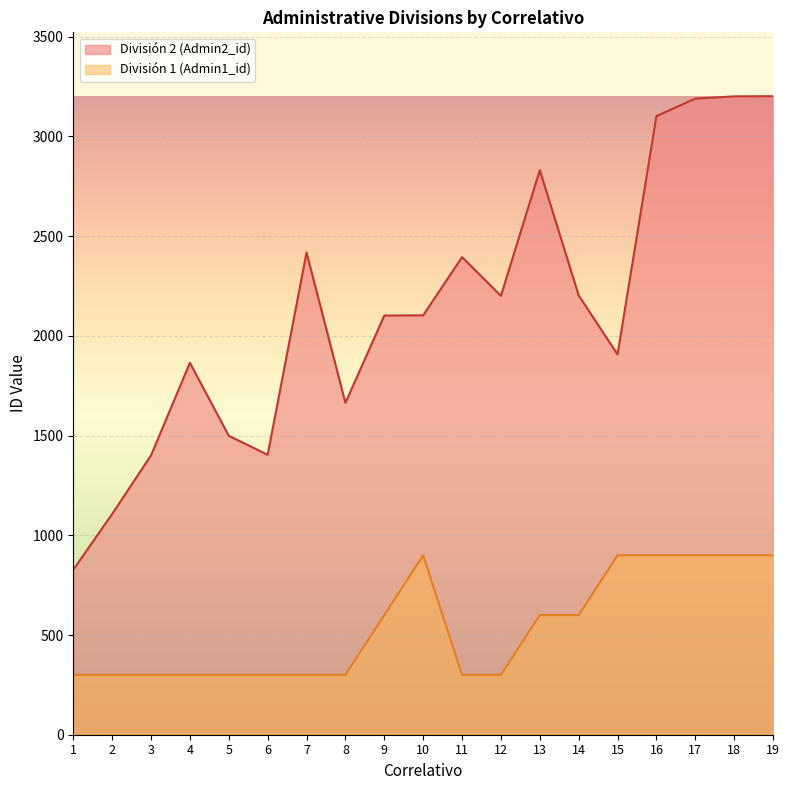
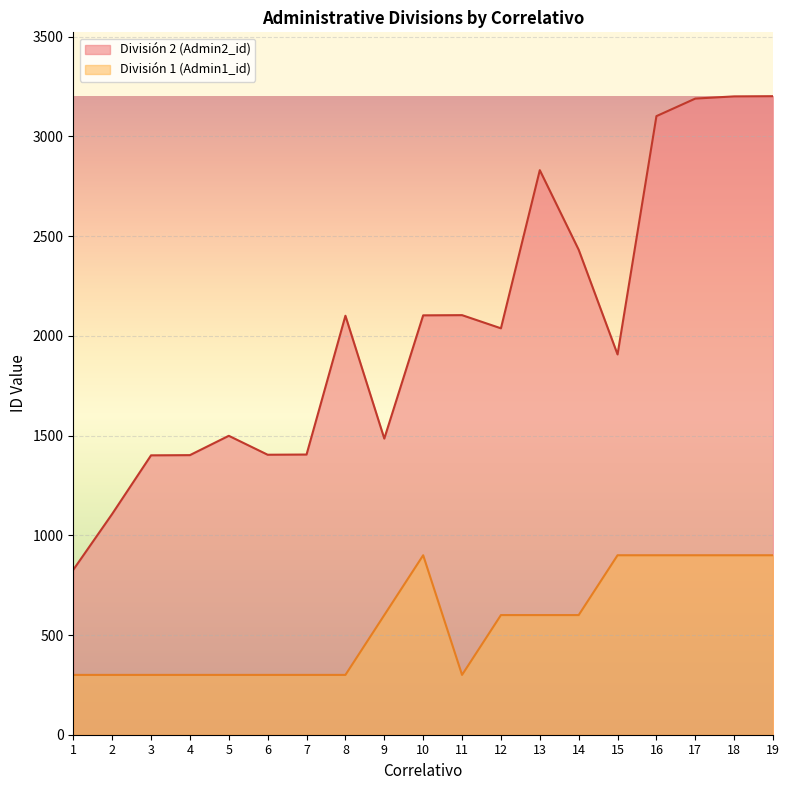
División 2 (Admin2_id), 4: 1870 -> 1400
División 2 (Admin2_id), 7: 2420 -> 1410
División 2 (Admin2_id), 8: 1660 -> 2100
División 2 (Admin2_id), 9: 2100 -> 1490
División 2 (Admin2_id), 11: 2400 -> 2100
División 2 (Admin2_id), 12: 2200 -> 2040
División 1 (Admin1_id), 12: 300 -> 600
División 2 (Admin2_id), 14: 2200 -> 2430
